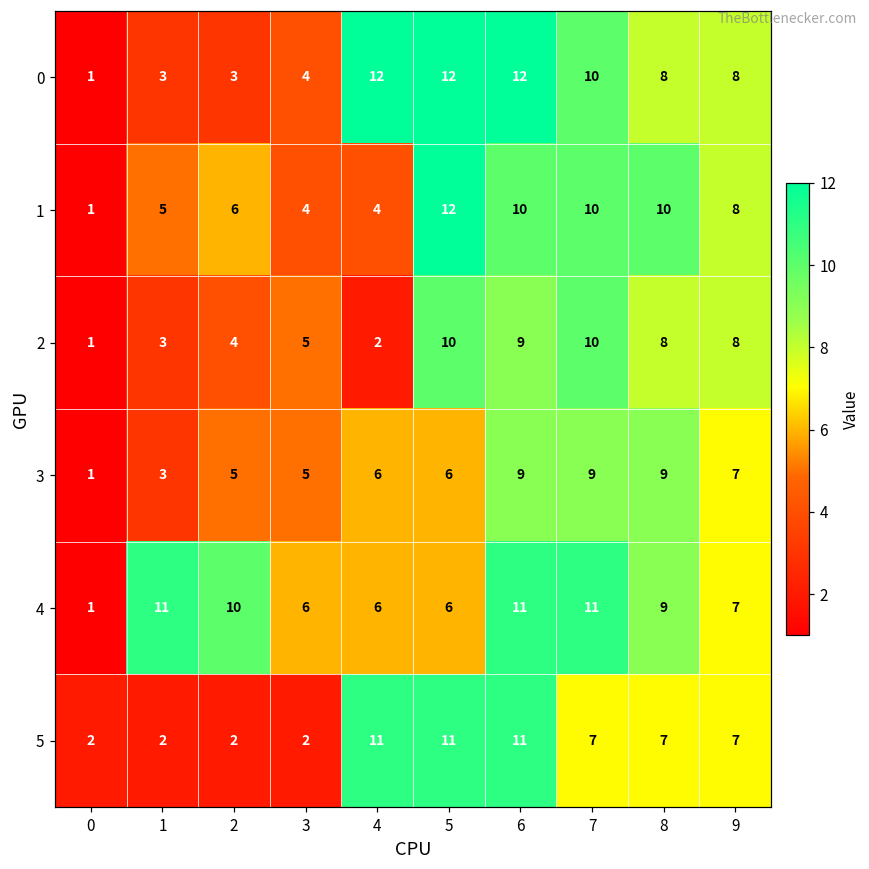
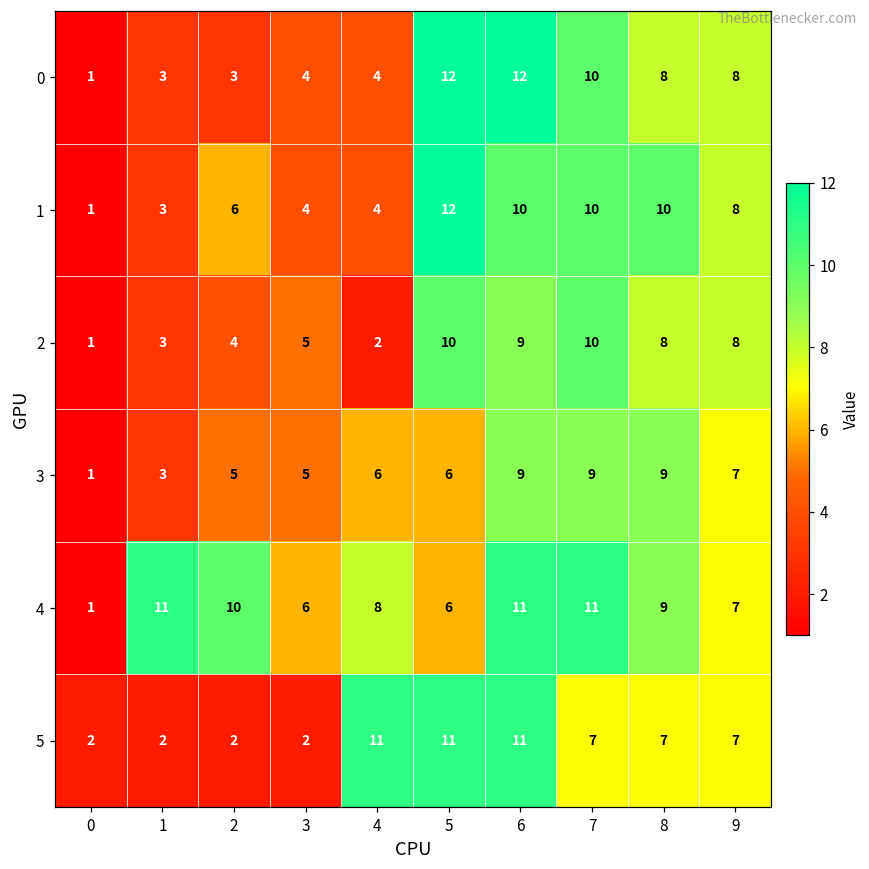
0, 4: 12 -> 4
1, 1: 5 -> 3
4, 4: 6 -> 8
